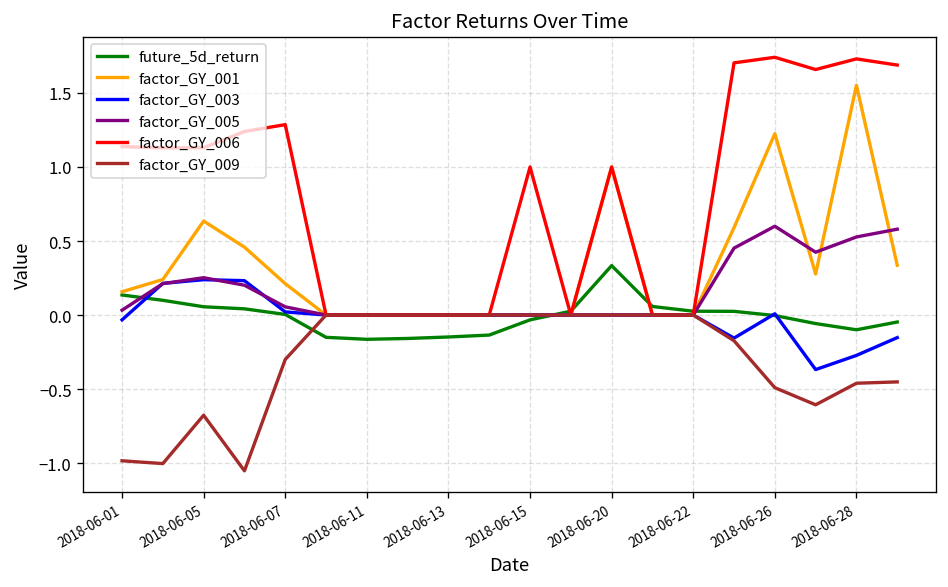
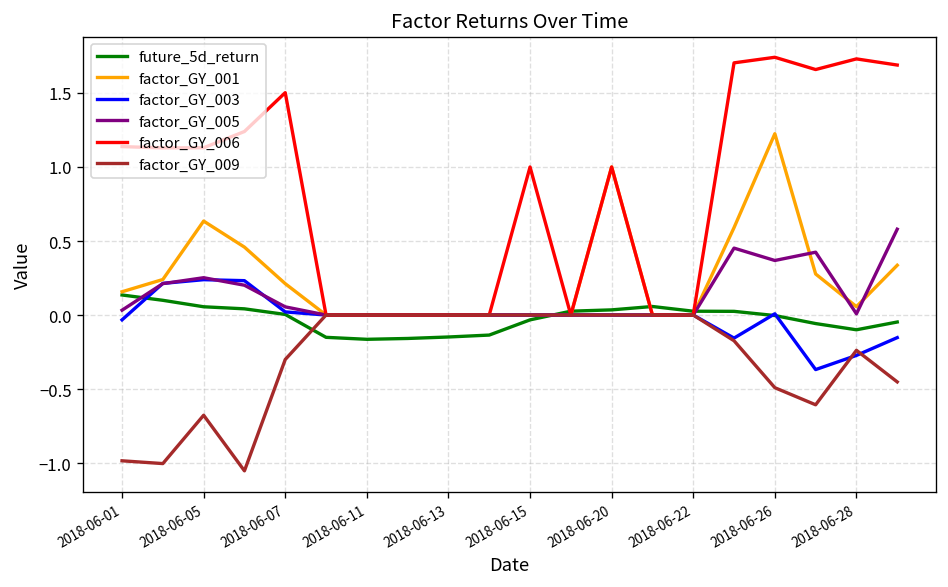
factor_GY_006, 2018-06-07: 1.29 -> 1.50
future_5d_return, 2018-06-20: 0.33 -> 0.03
factor_GY_005, 2018-06-26: 0.60 -> 0.37
factor_GY_001, 2018-06-28: 1.55 -> 0.06
factor_GY_005, 2018-06-28: 0.53 -> 0.01
factor_GY_009, 2018-06-28: -0.46 -> -0.24
